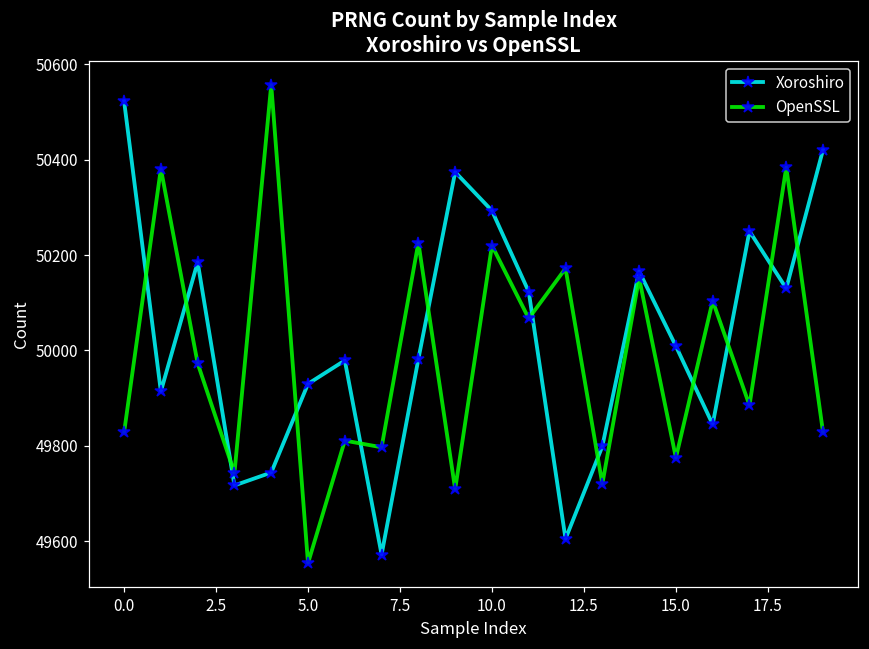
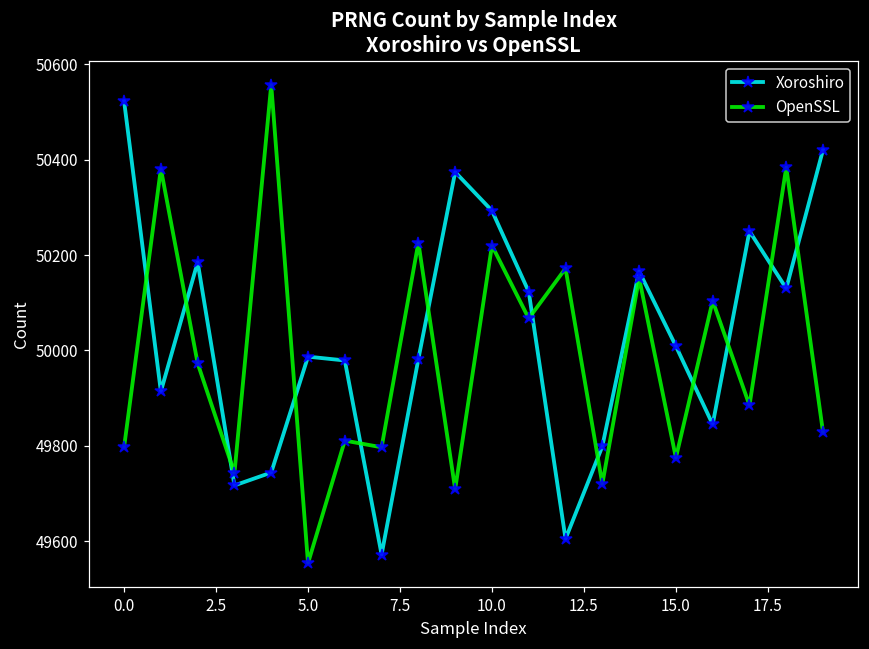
OpenSSL, 0.0: 49830 -> 49800
Xoroshiro, 5.0: 49930 -> 49990
